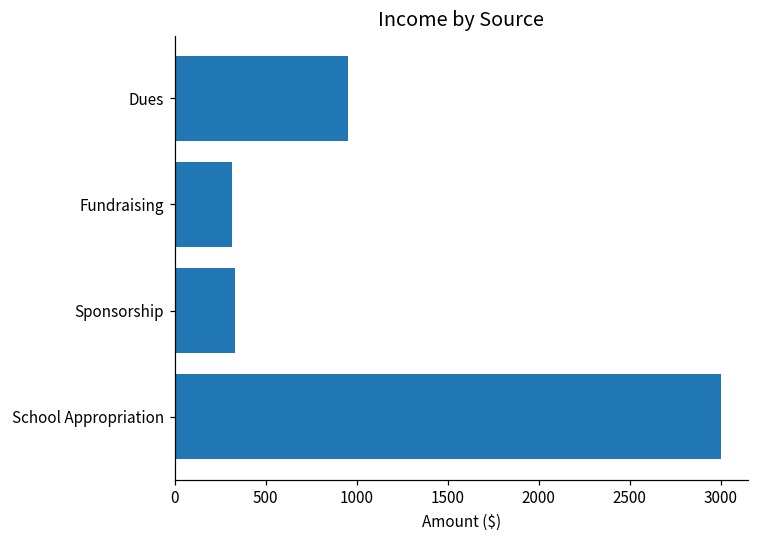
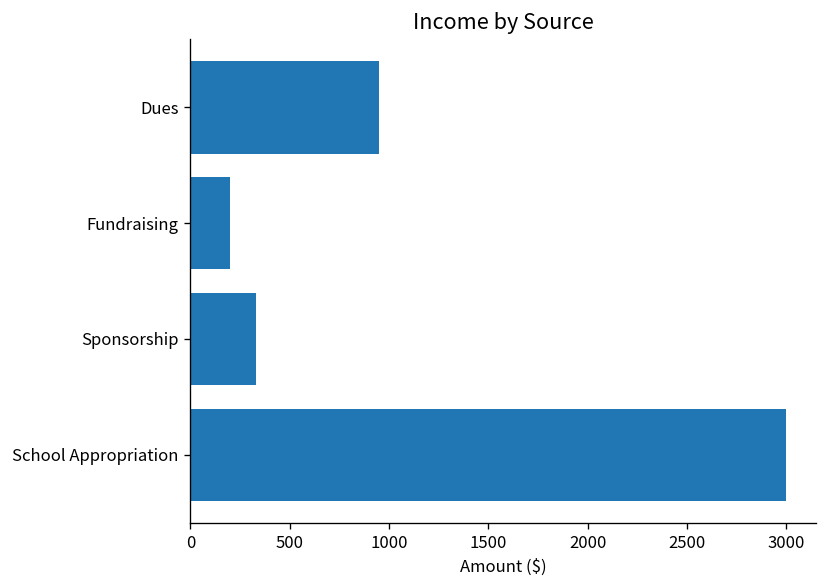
Fundraising: 320 -> 200
